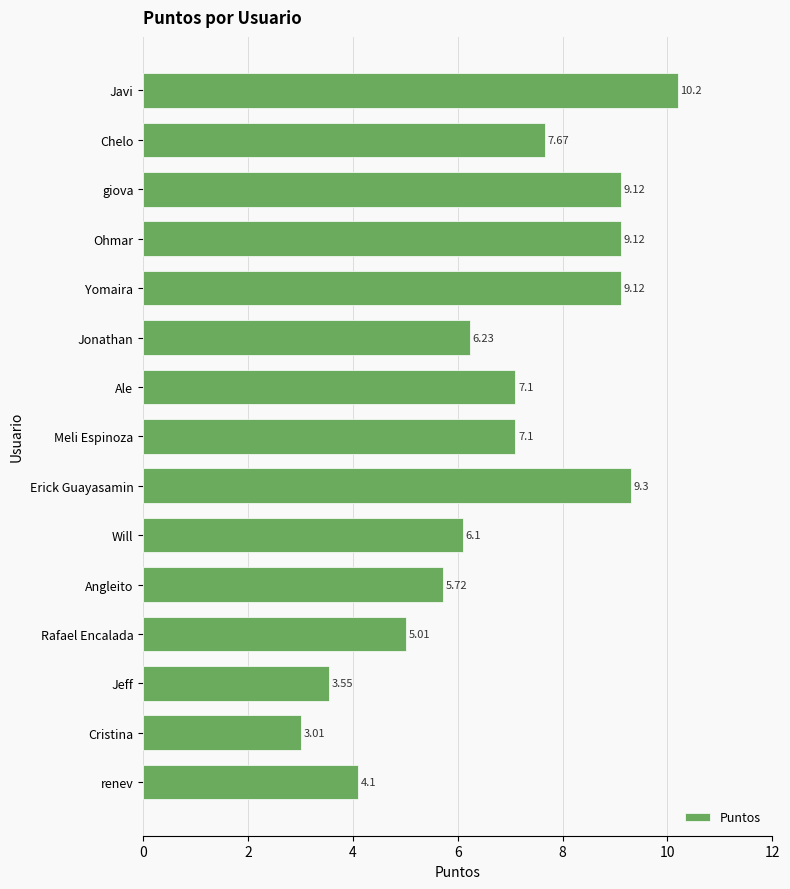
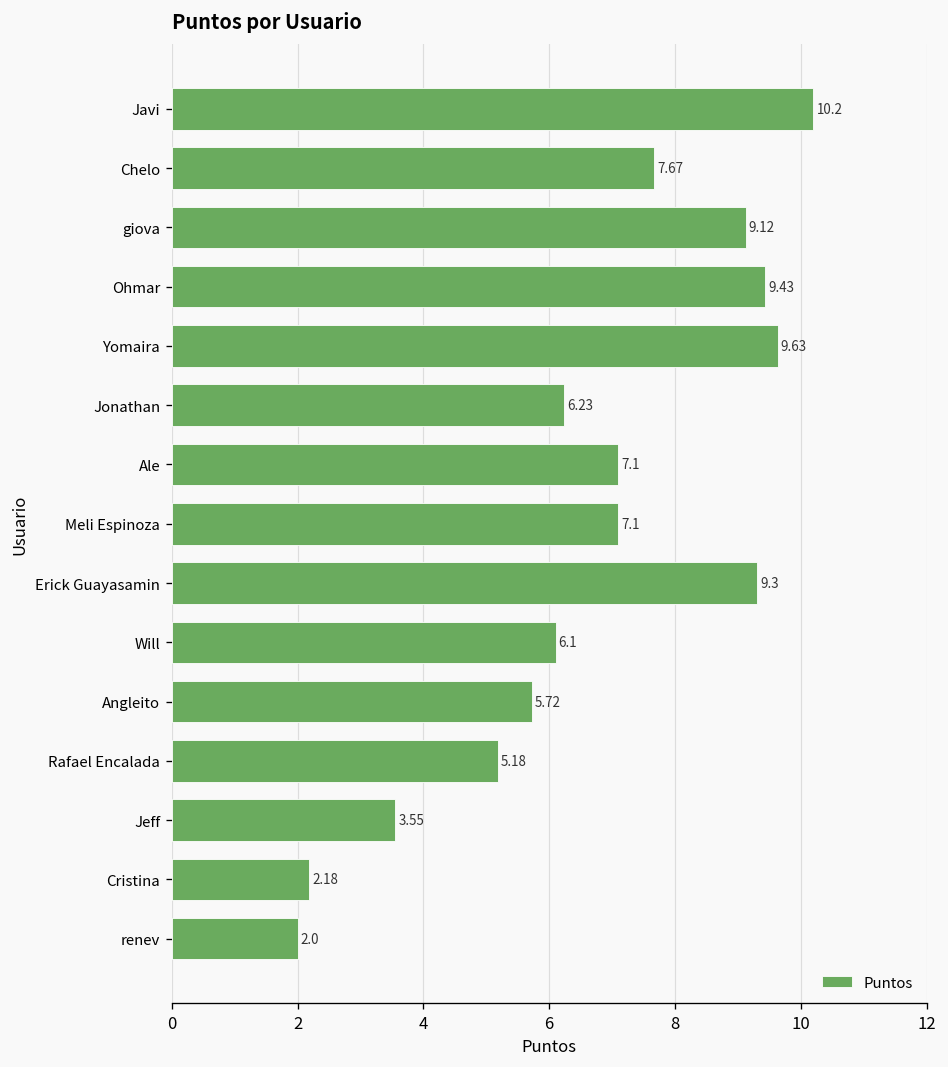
Ohmar: 9.12 -> 9.43
Yomaira: 9.12 -> 9.63
Rafael Encalada: 5.01 -> 5.18
Cristina: 3.01 -> 2.18
renev: 4.1 -> 2.0
